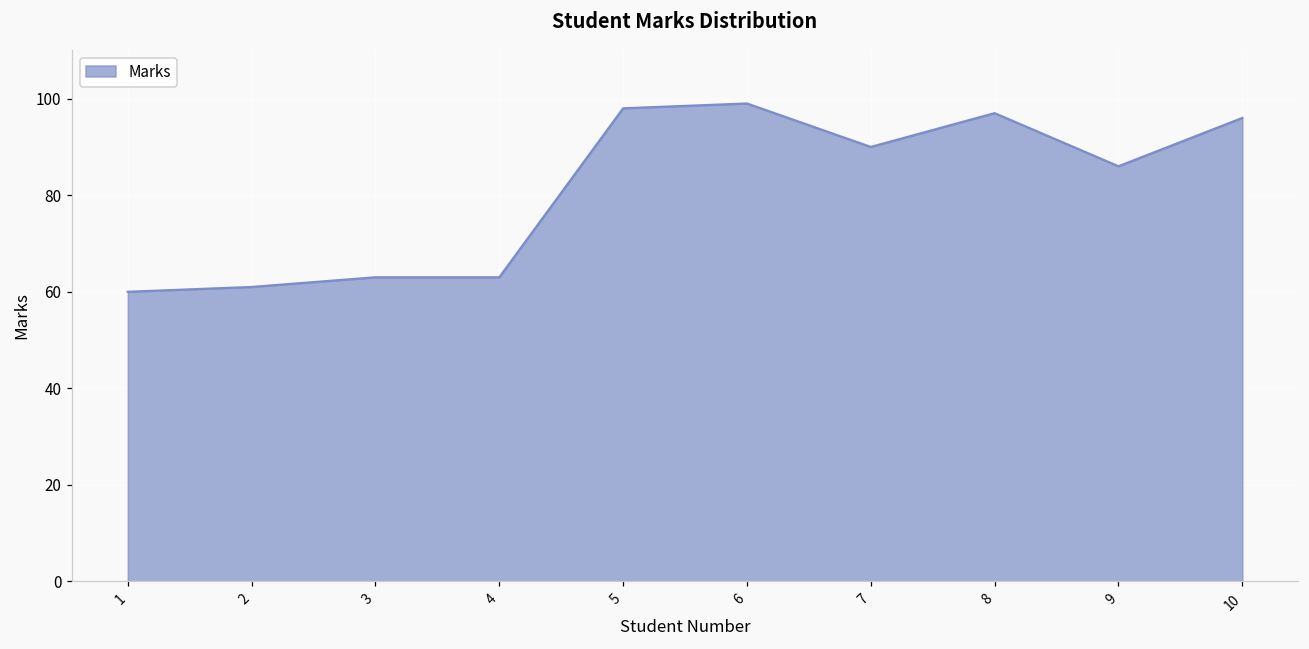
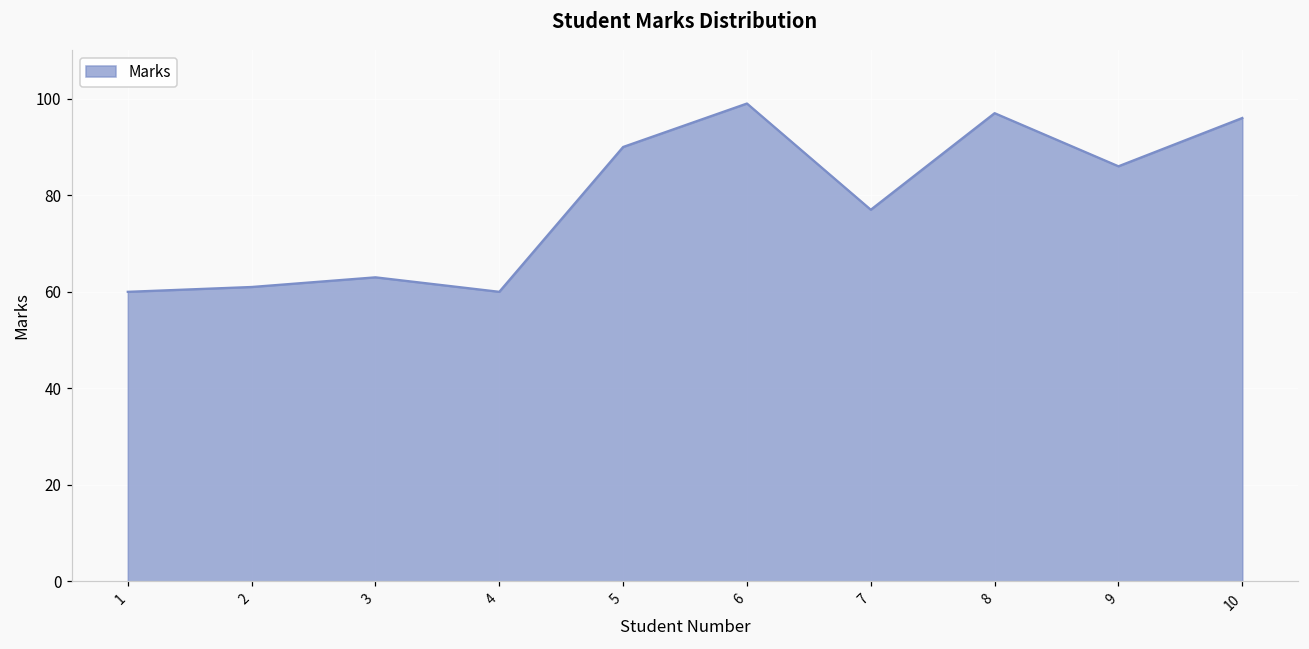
4: 63 -> 60
5: 98 -> 90
7: 90 -> 77
